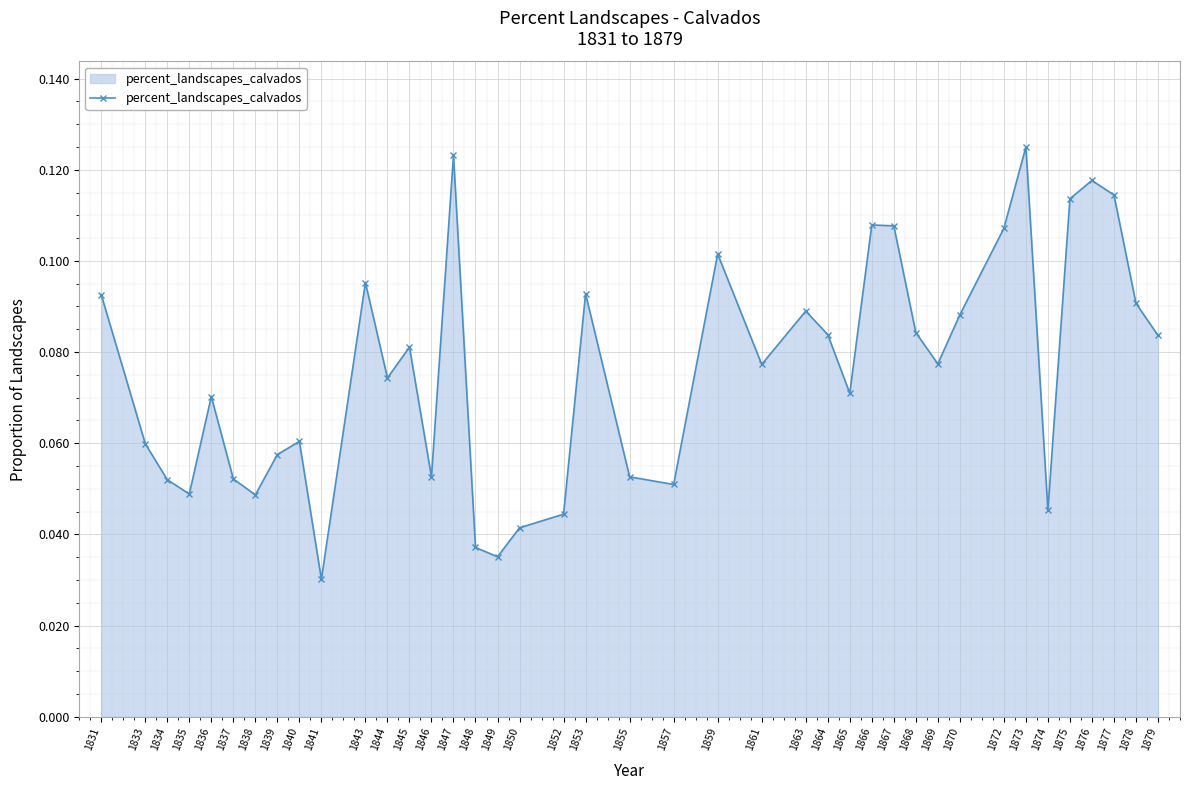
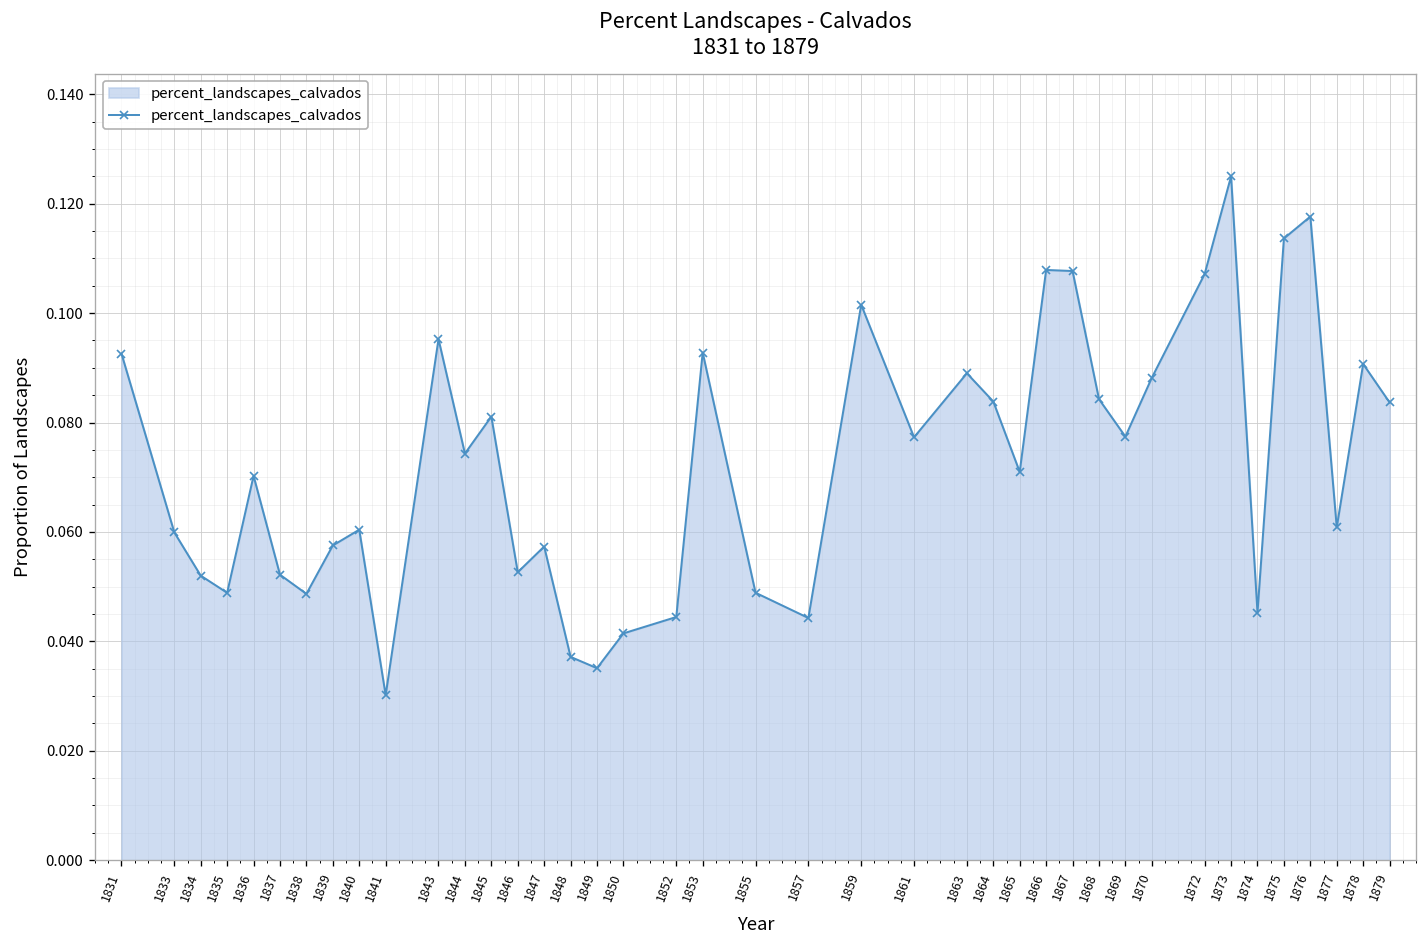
1847: 0.123 -> 0.057
1855: 0.053 -> 0.049
1857: 0.051 -> 0.044
1877: 0.114 -> 0.061
